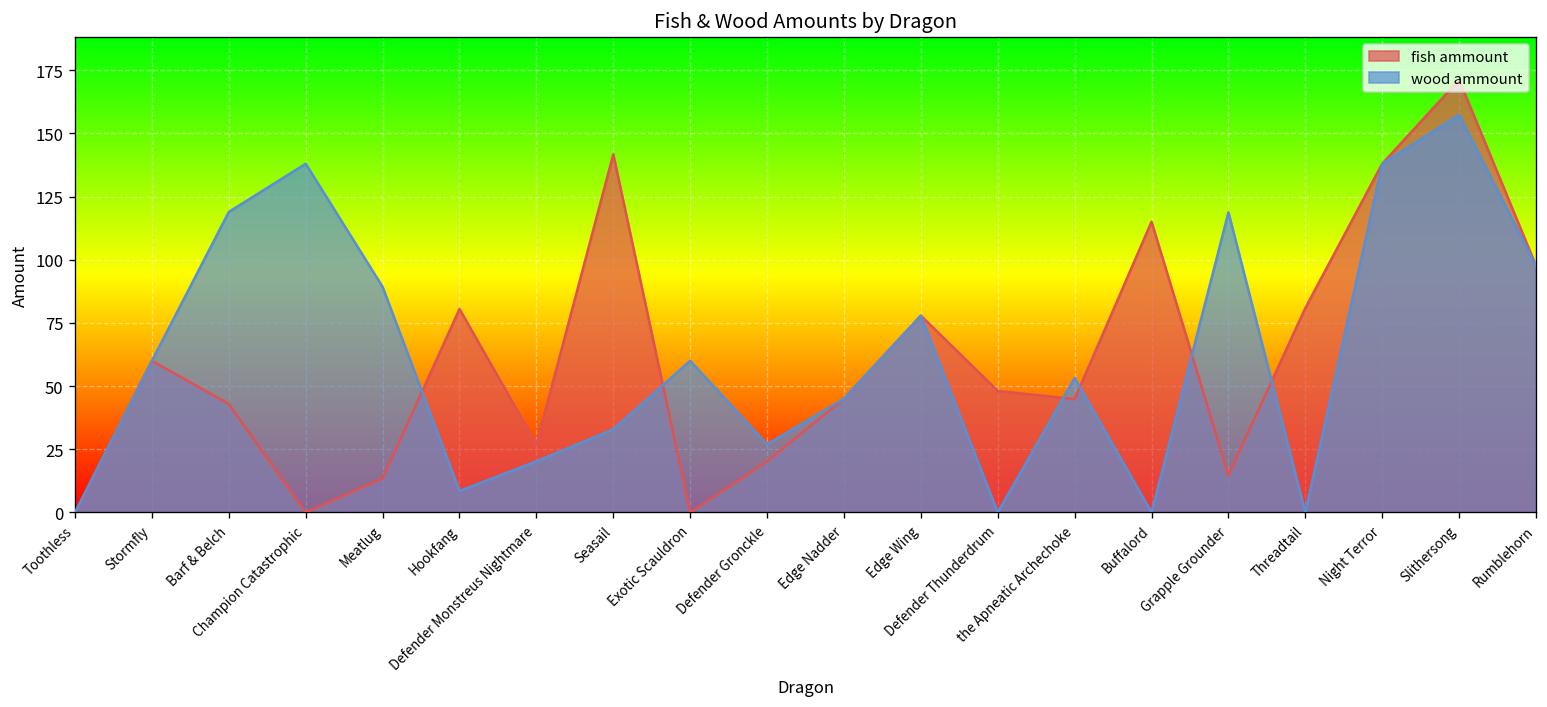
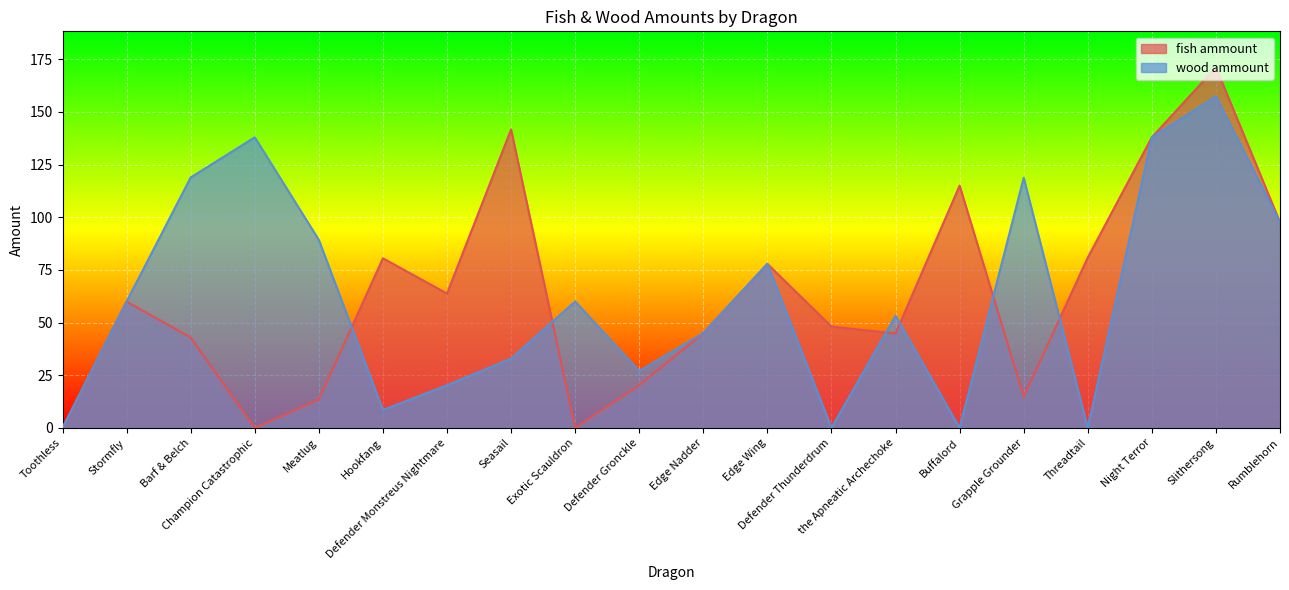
fish ammount, Defender Monstreus Nightmare: 27 -> 64
